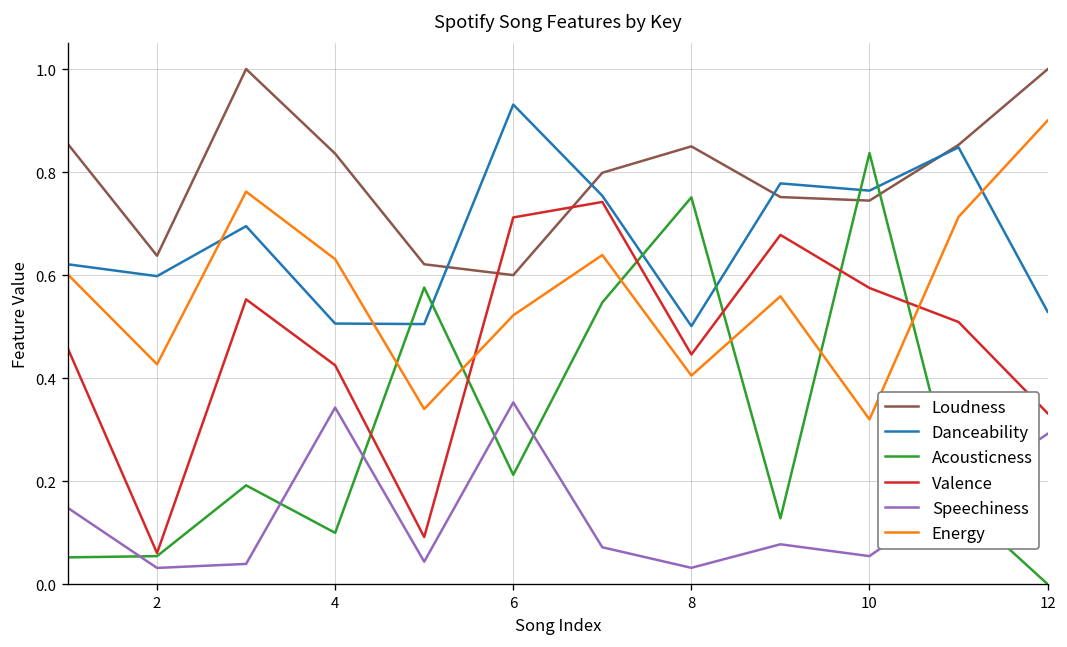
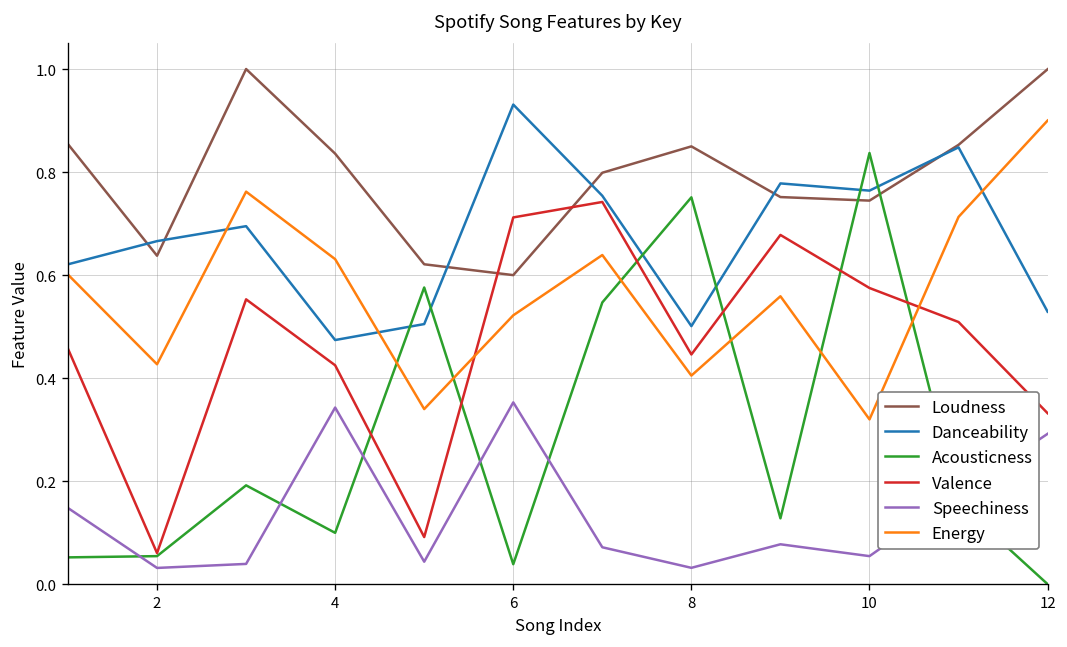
Danceability, 2: 0.60 -> 0.67
Danceability, 4: 0.51 -> 0.47
Acousticness, 6: 0.21 -> 0.04
